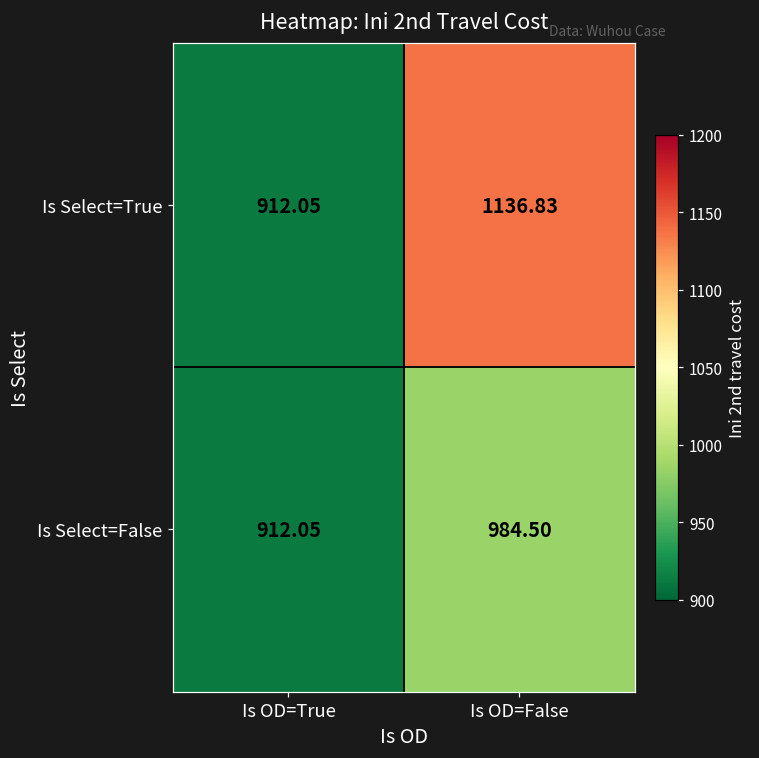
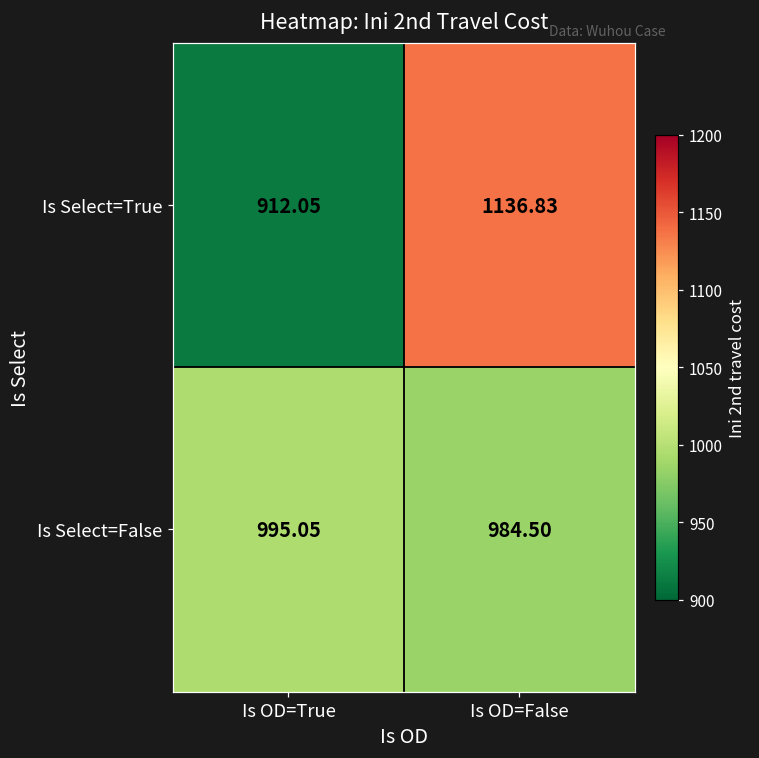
Is Select=False, Is OD=True: 912.05 -> 995.05
